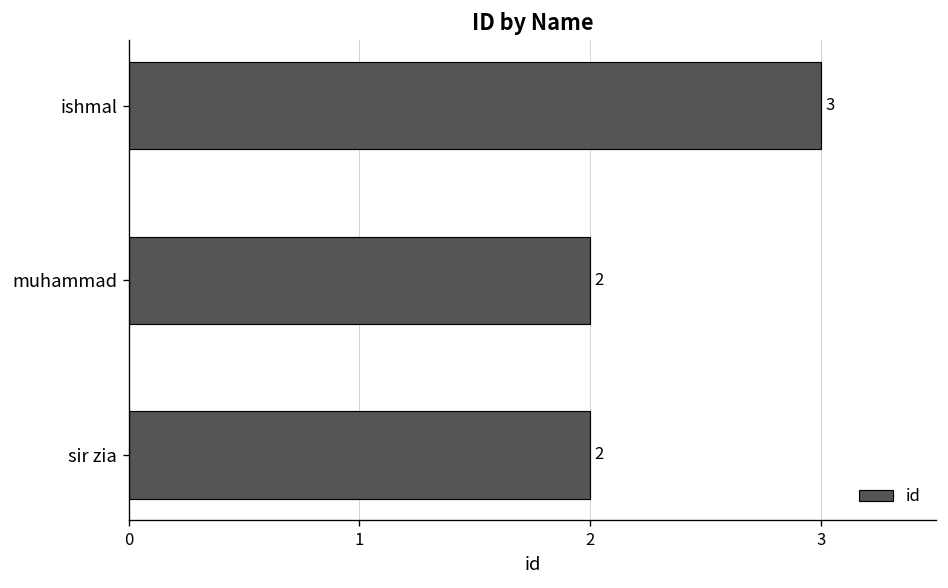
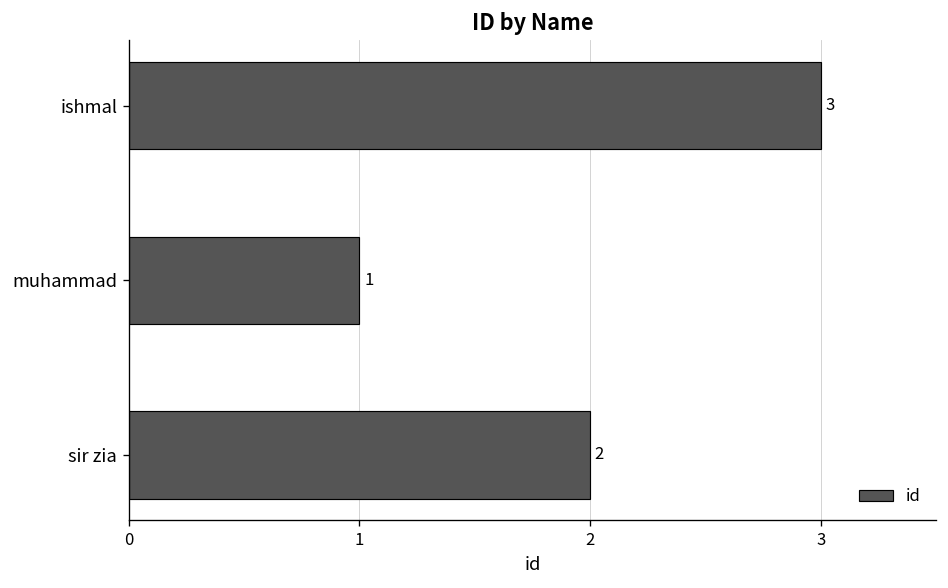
muhammad: 2 -> 1
